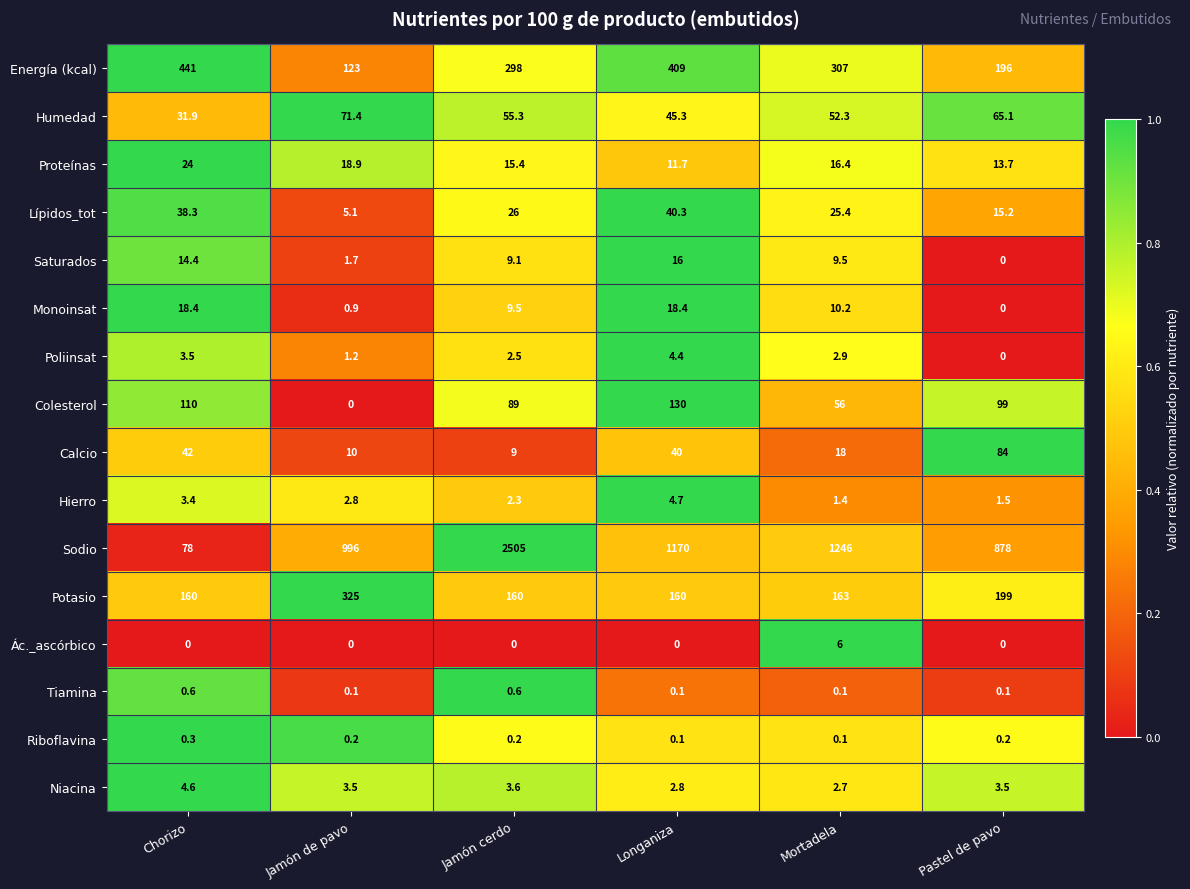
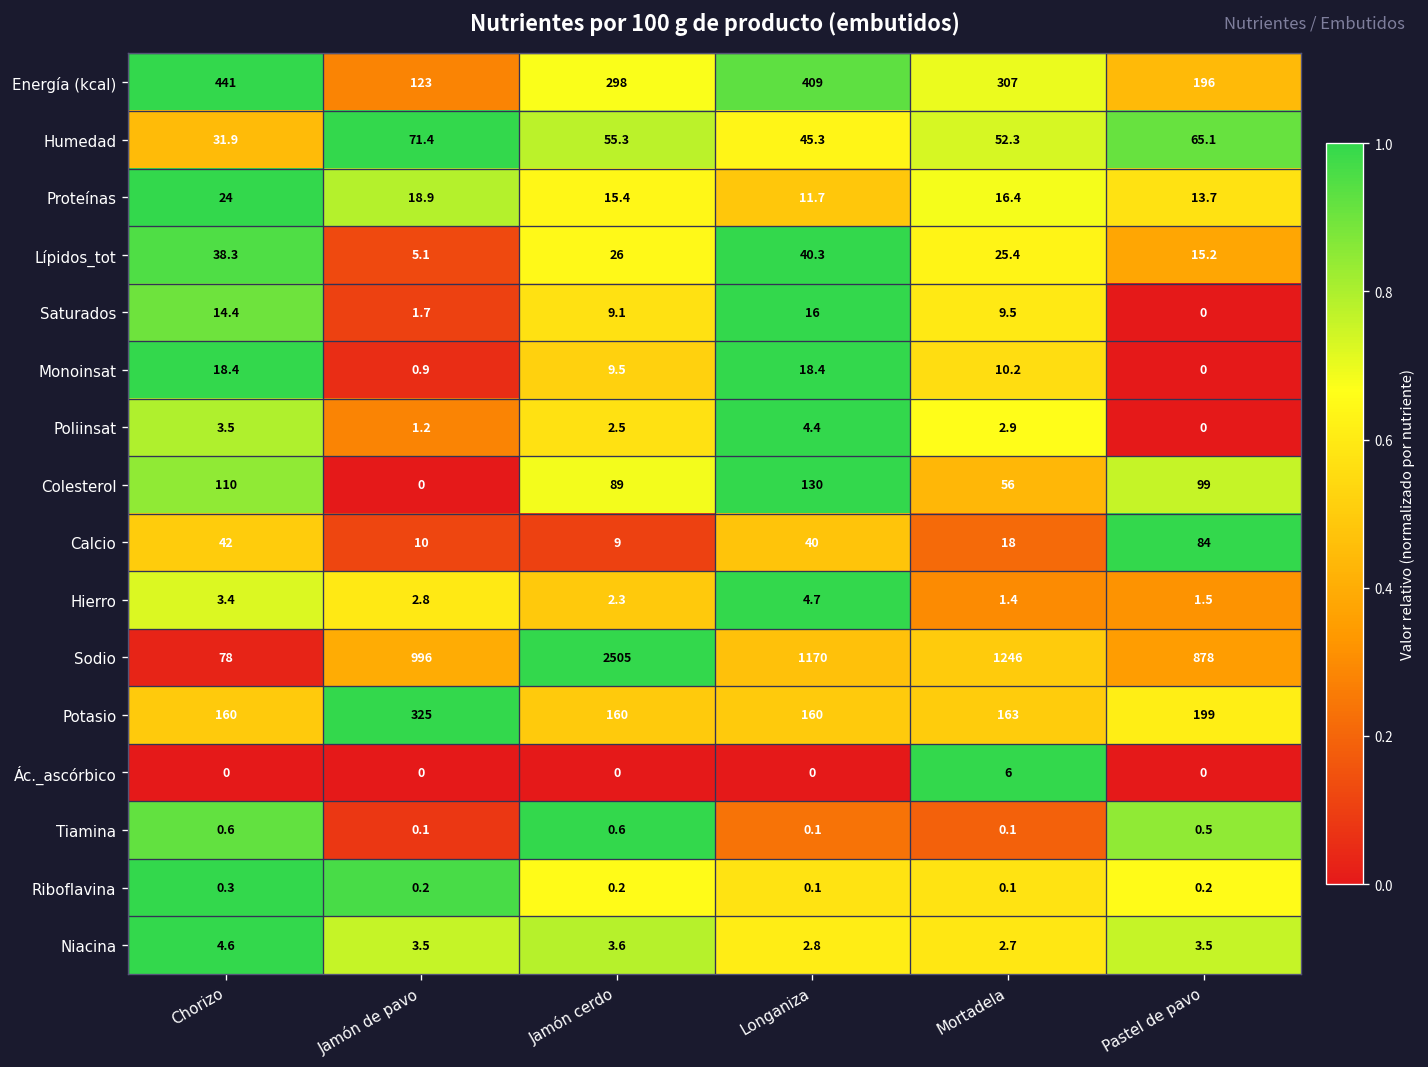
Tiamina, Pastel de pavo: 0.1 -> 0.5
